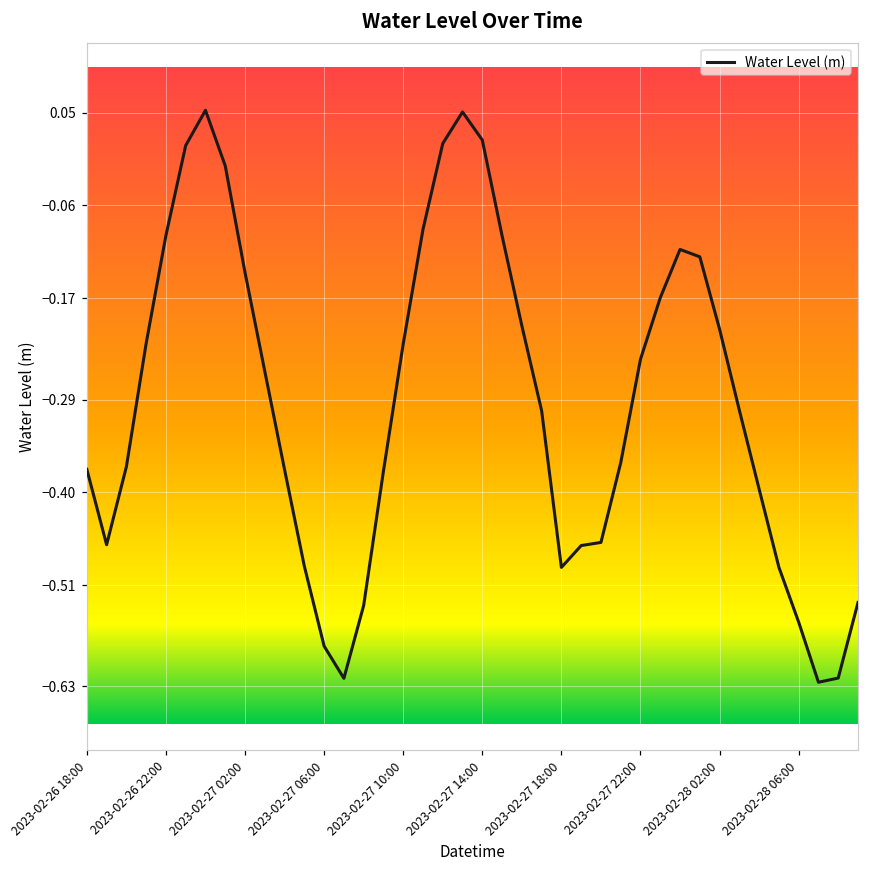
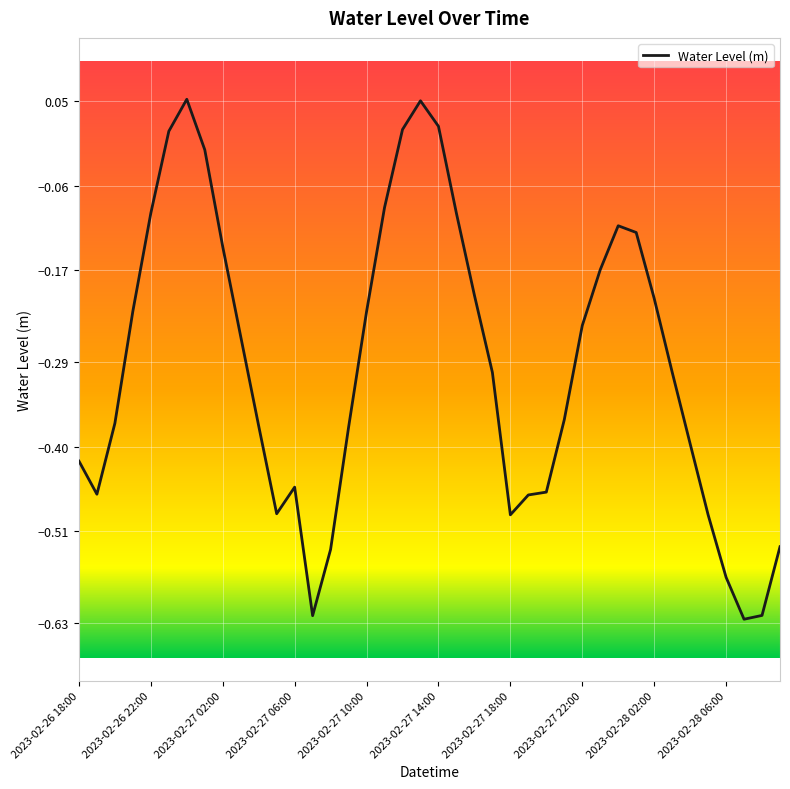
2023-02-26 18:00: -0.37 -> -0.42
2023-02-27 06:00: -0.58 -> -0.45
2023-02-28 06:00: -0.55 -> -0.57
